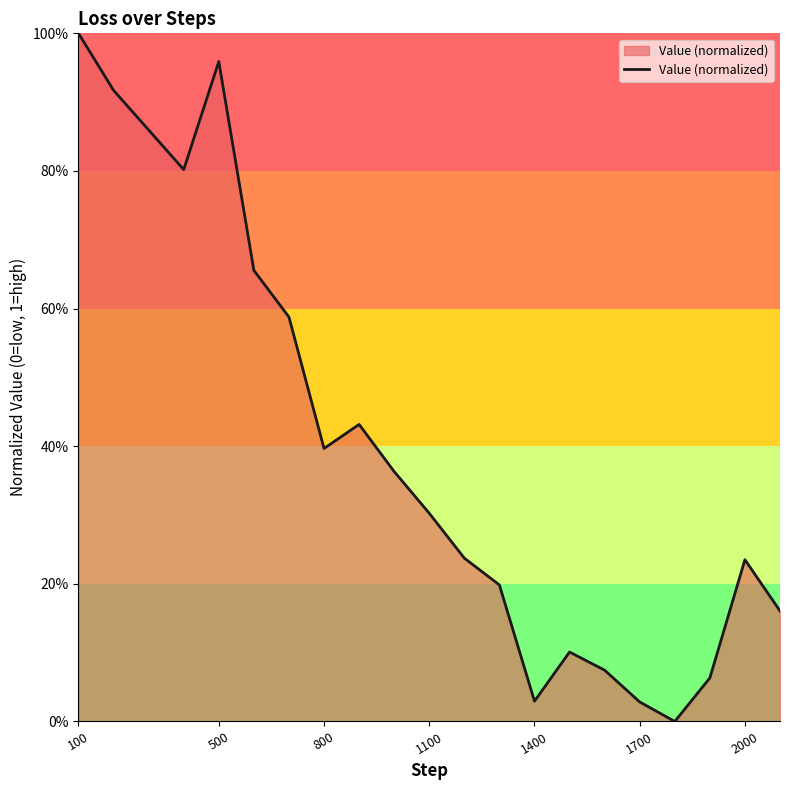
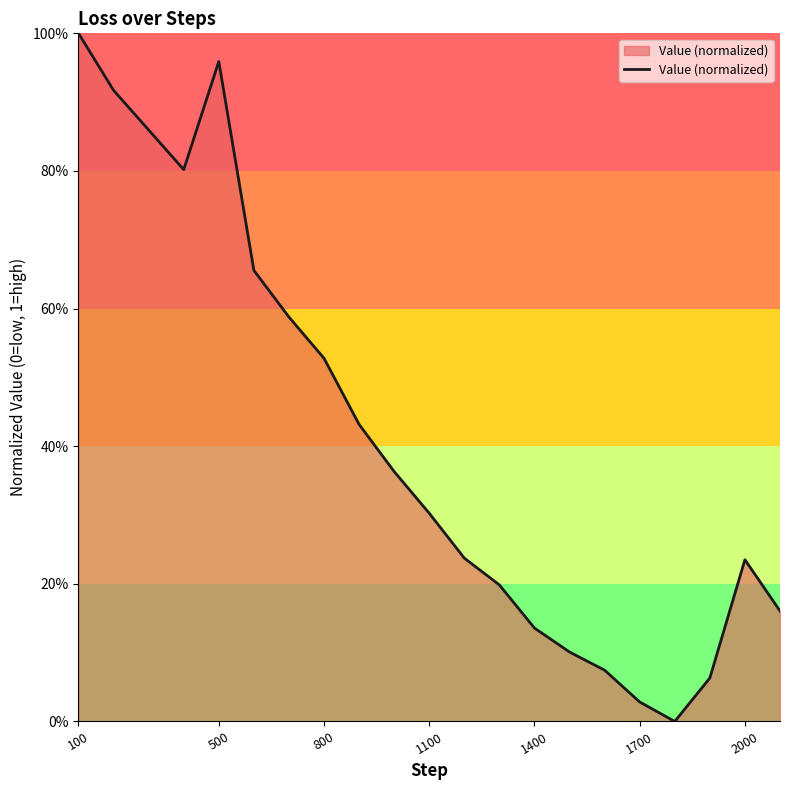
800: 40% -> 53%
1400: 3% -> 14%
